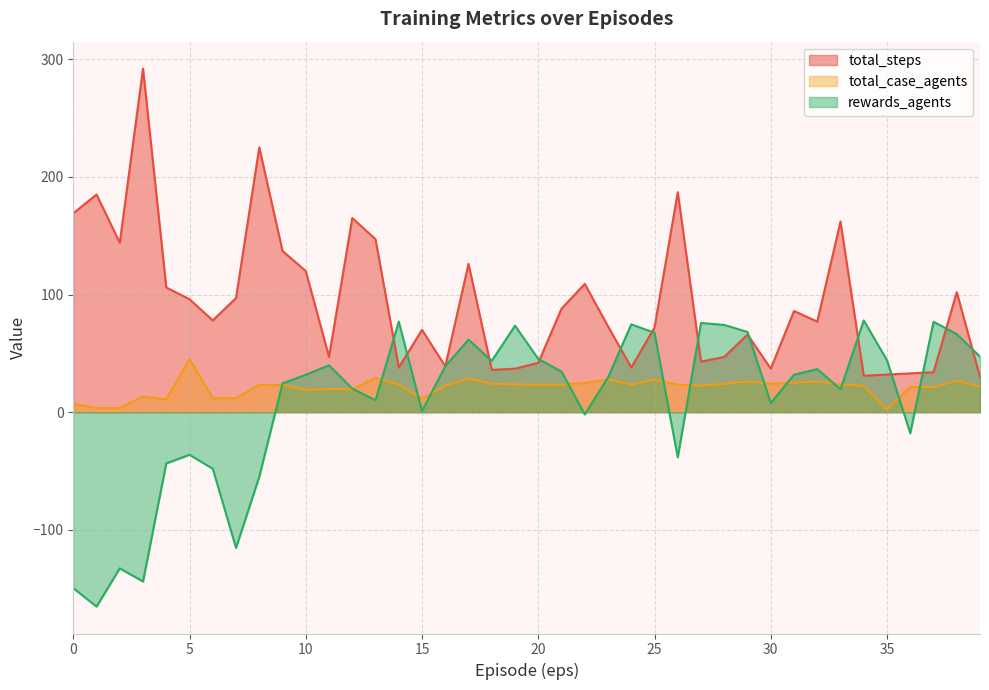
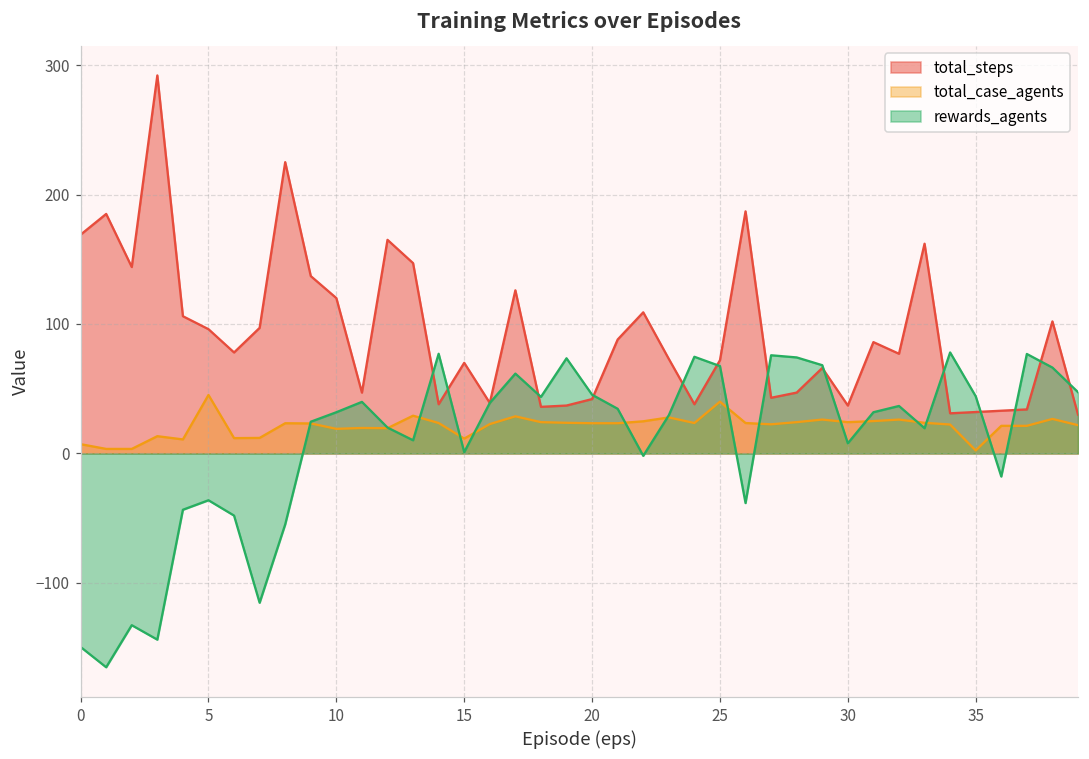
total_case_agents, 25: 28 -> 40
